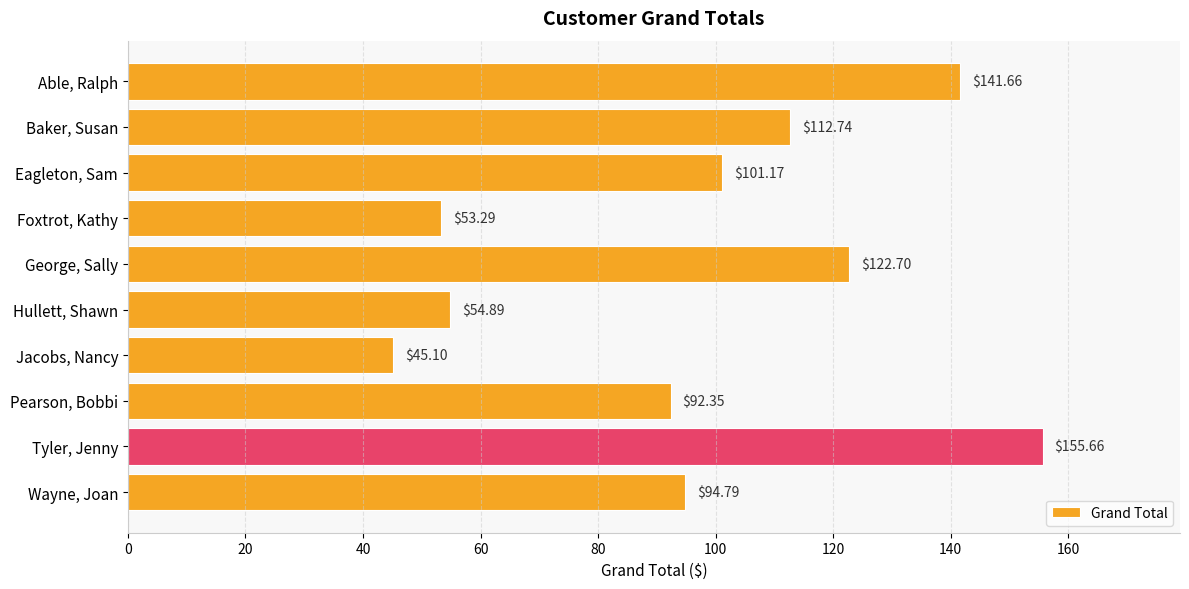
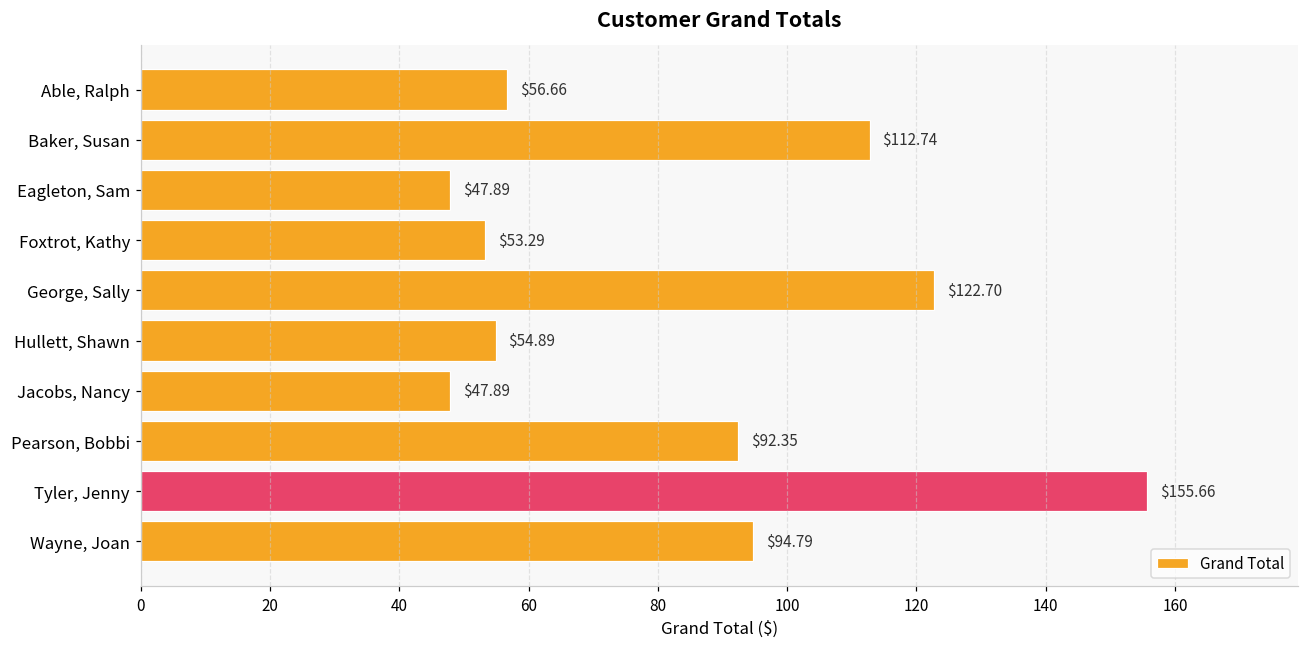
Able, Ralph: $141.66 -> $56.66
Eagleton, Sam: $101.17 -> $47.89
Jacobs, Nancy: $45.10 -> $47.89
